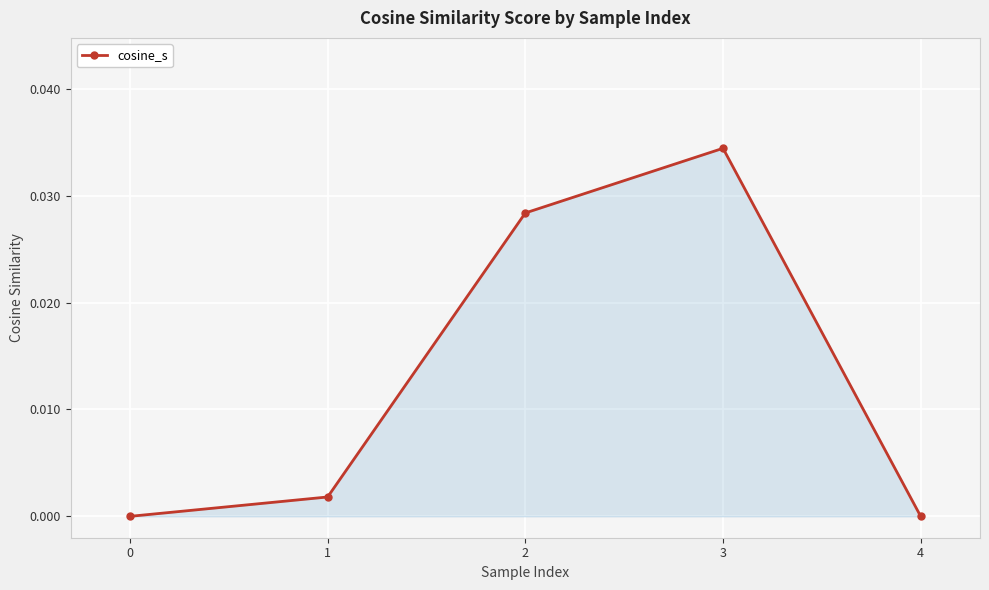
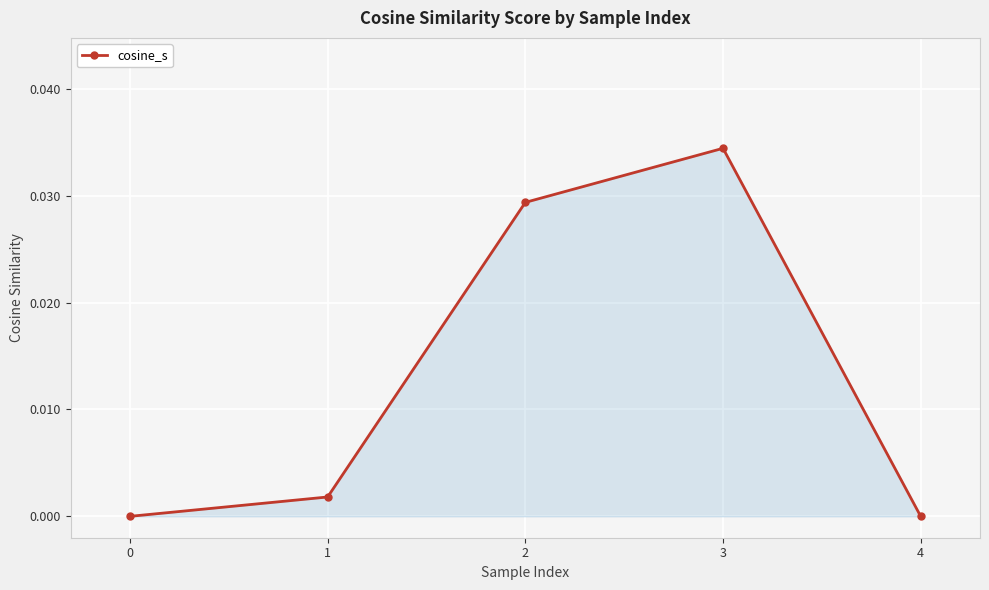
2: 0.0284 -> 0.0294
